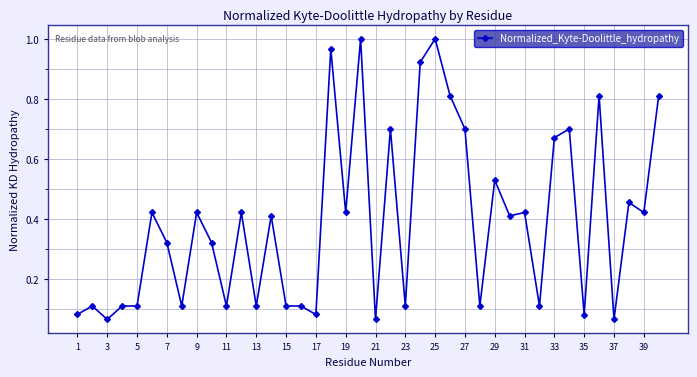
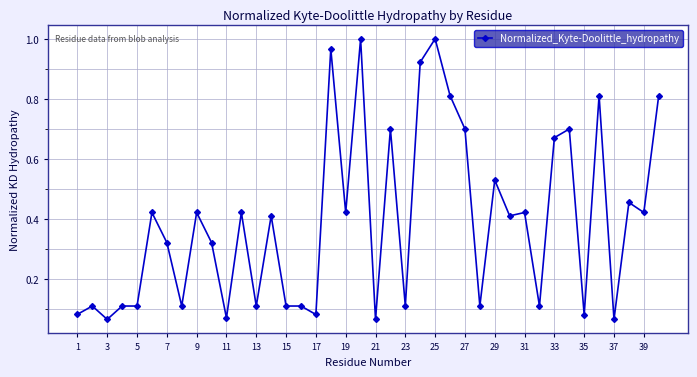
11: 0.11 -> 0.07
